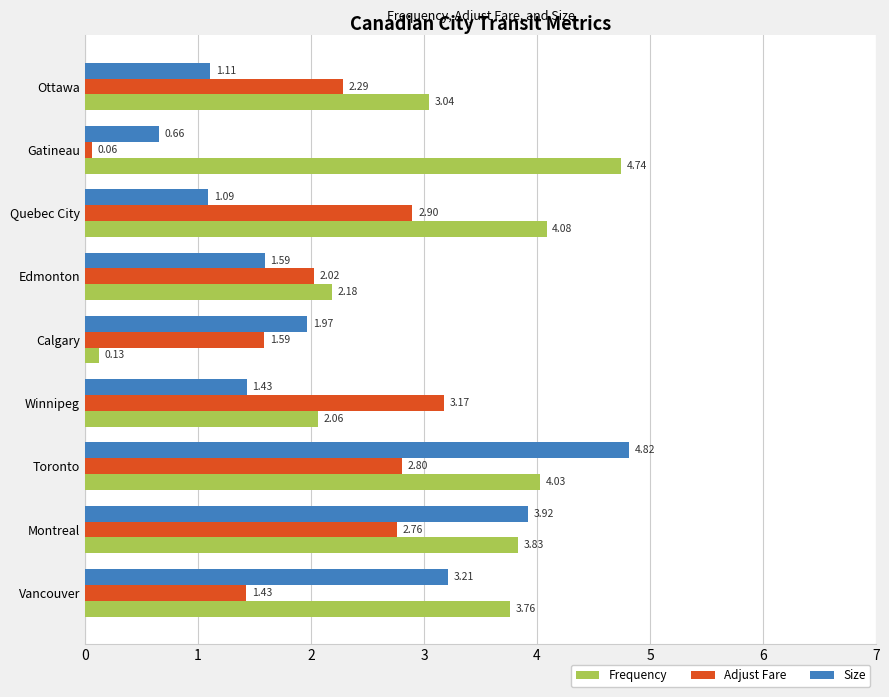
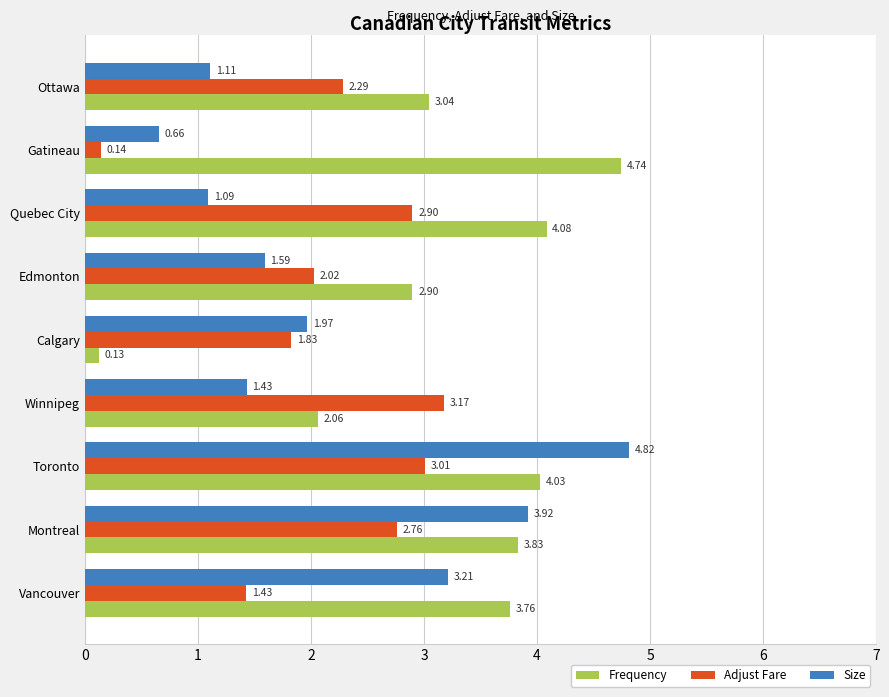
Adjust Fare, Gatineau: 0.06 -> 0.14
Frequency, Edmonton: 2.18 -> 2.90
Adjust Fare, Calgary: 1.59 -> 1.83
Adjust Fare, Toronto: 2.80 -> 3.01
